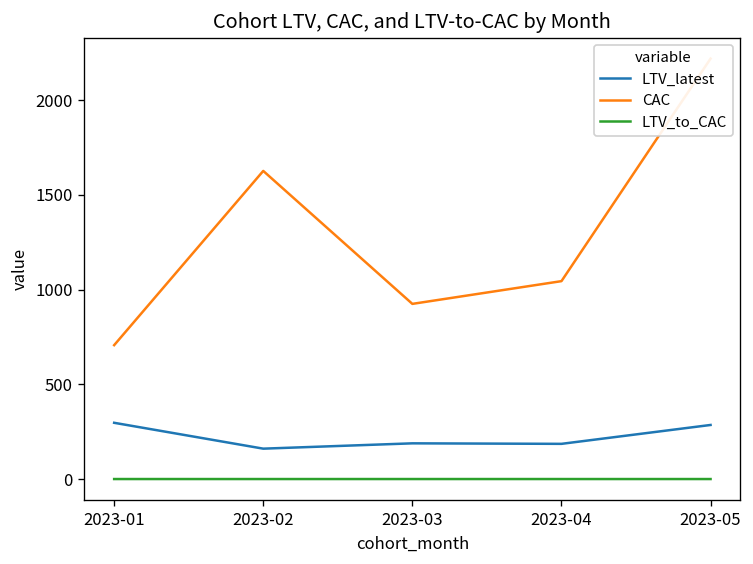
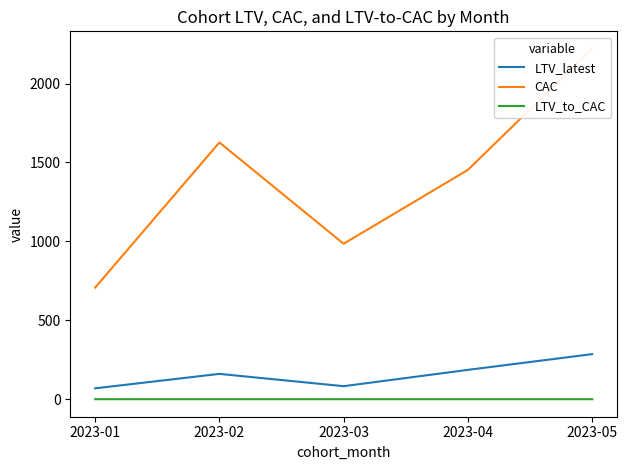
LTV_latest, 2023-01: 300 -> 70
LTV_latest, 2023-03: 190 -> 80
CAC, 2023-03: 930 -> 990
CAC, 2023-04: 1050 -> 1450
